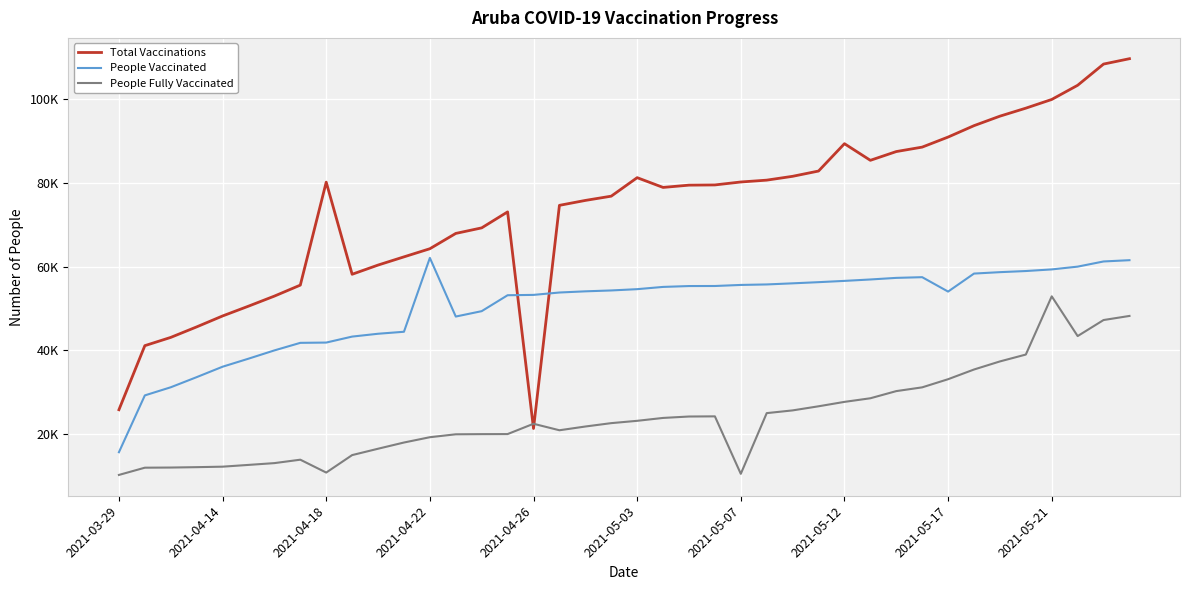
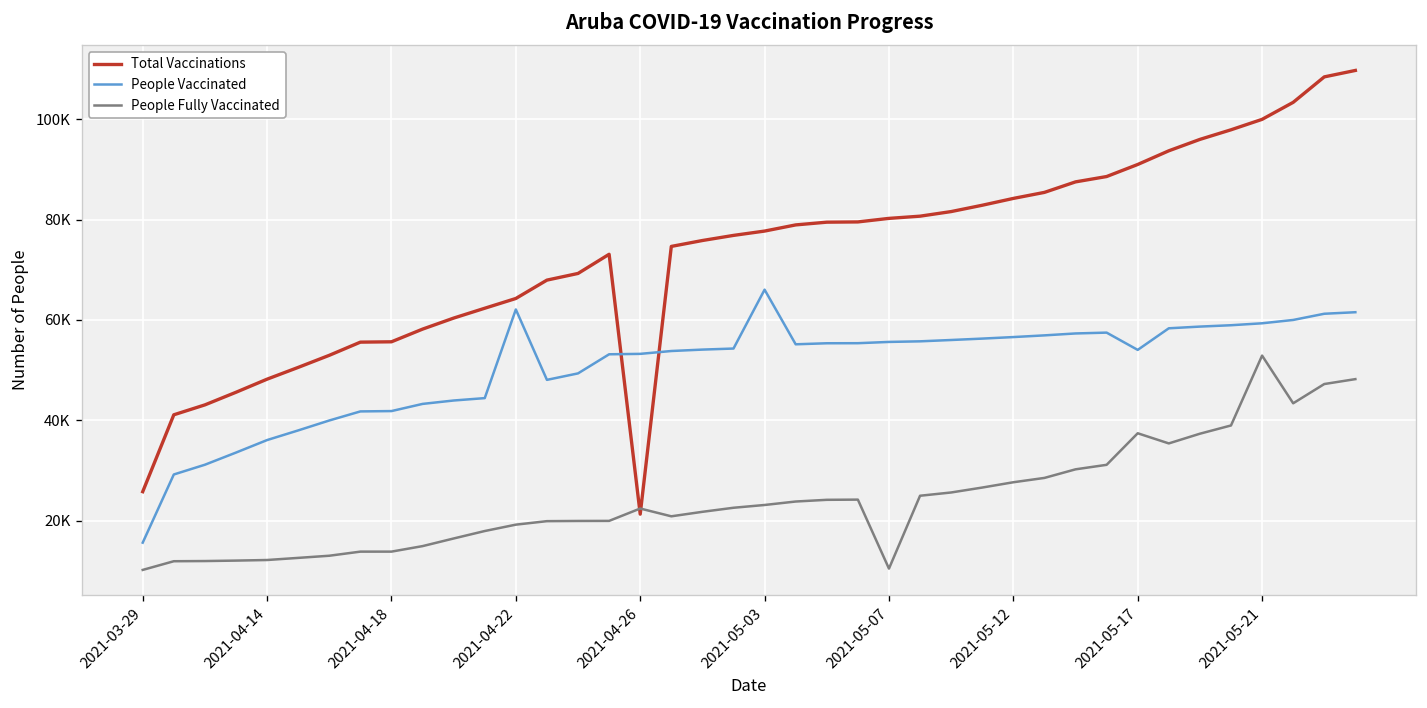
Total Vaccinations, 2021-04-18: 80000 -> 56000
People Fully Vaccinated, 2021-04-18: 11000 -> 14000
Total Vaccinations, 2021-05-03: 81000 -> 78000
People Vaccinated, 2021-05-03: 55000 -> 66000
Total Vaccinations, 2021-05-12: 89000 -> 84000
People Fully Vaccinated, 2021-05-17: 33000 -> 37000
